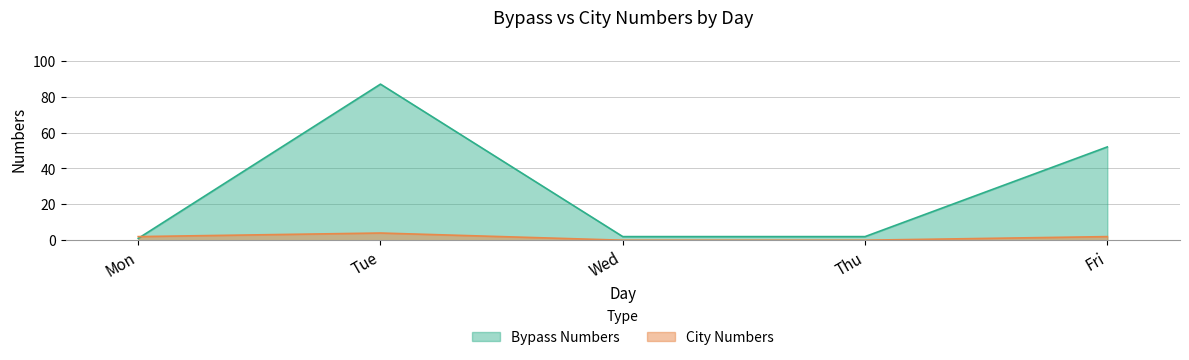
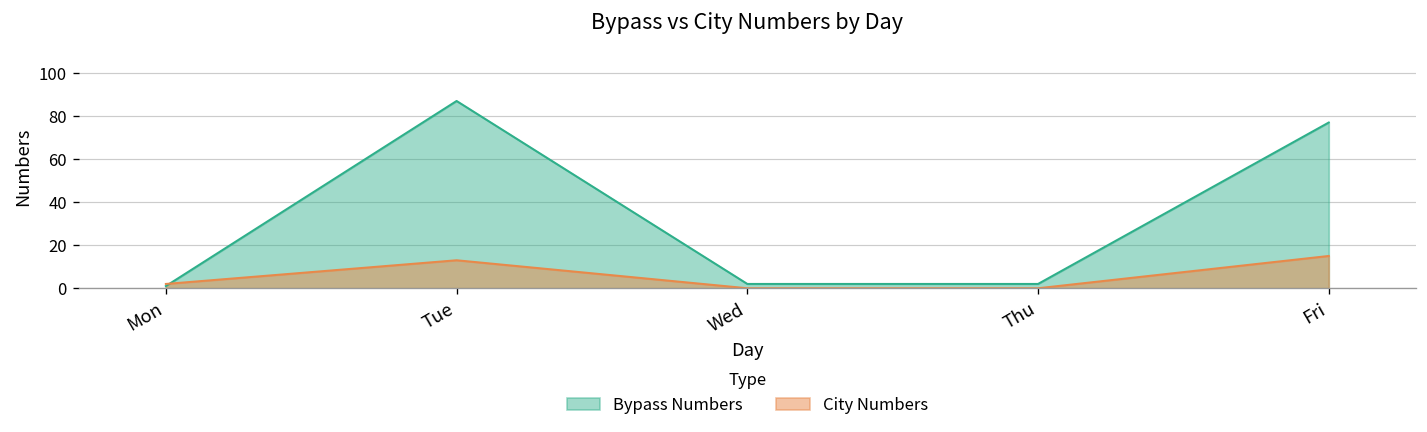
City Numbers, Tue: 4 -> 13
Bypass Numbers, Fri: 52 -> 77
City Numbers, Fri: 2 -> 15
